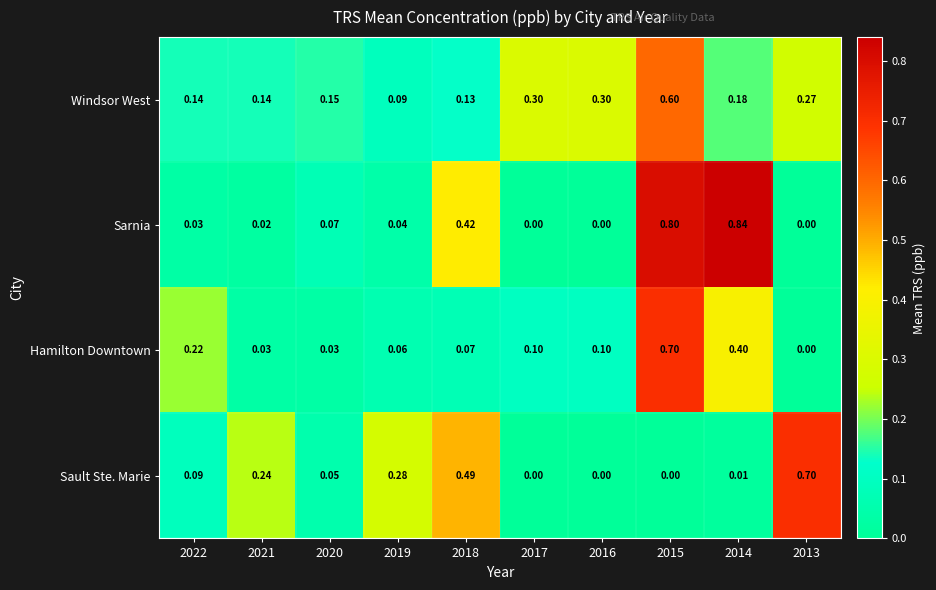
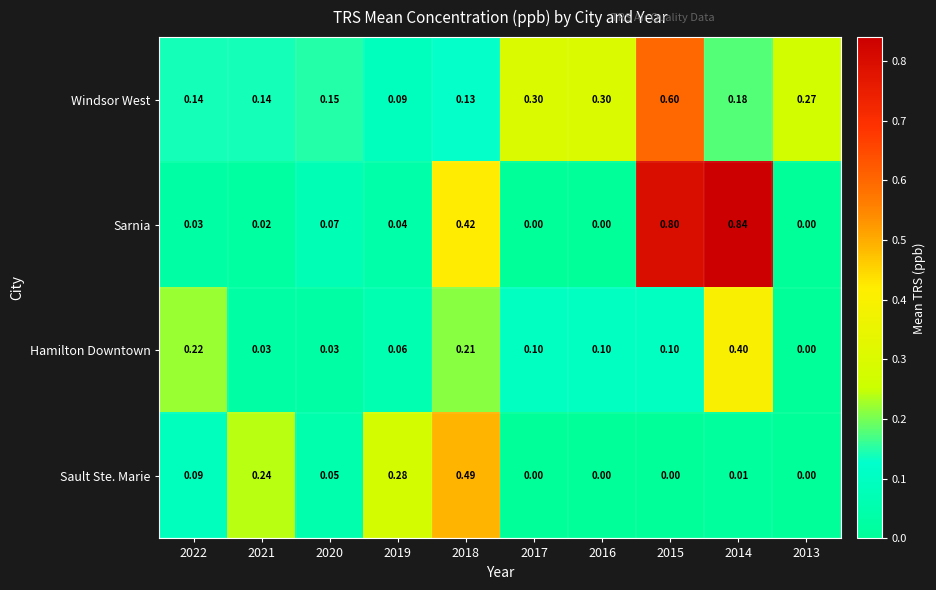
Hamilton Downtown, 2018: 0.07 -> 0.21
Hamilton Downtown, 2015: 0.70 -> 0.10
Sault Ste. Marie, 2013: 0.70 -> 0.00
